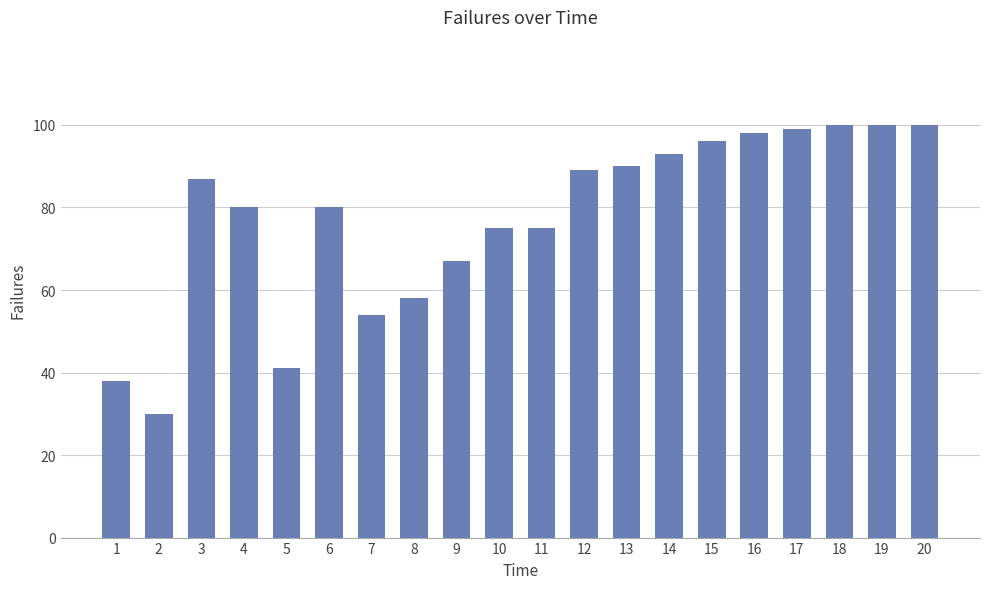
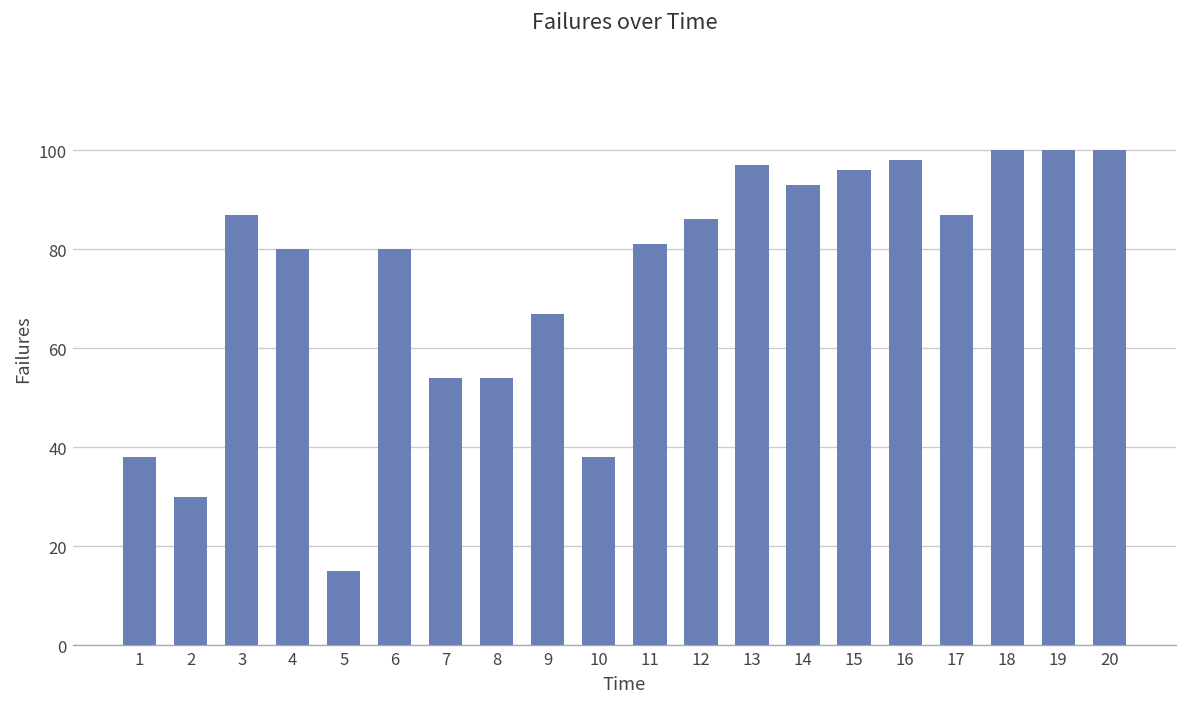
5: 41 -> 15
8: 58 -> 54
10: 75 -> 38
11: 75 -> 81
12: 89 -> 86
13: 90 -> 97
17: 99 -> 87
